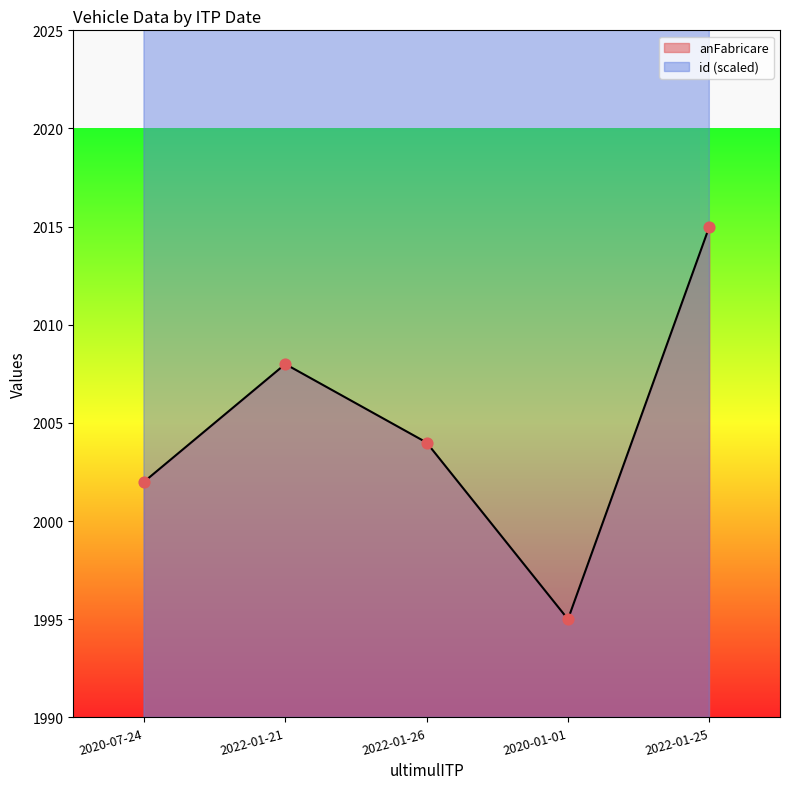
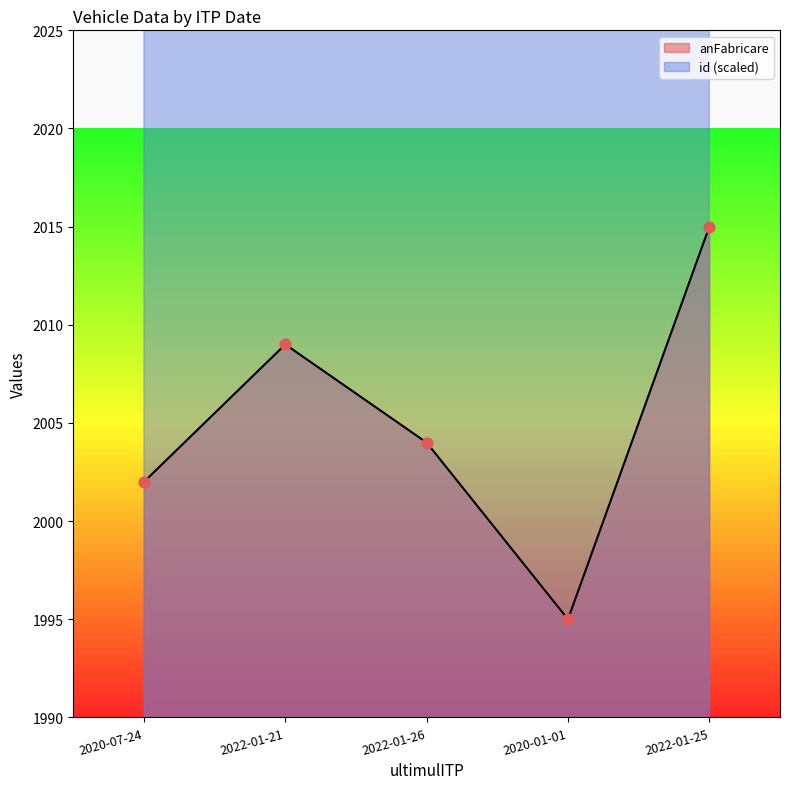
anFabricare, 2022-01-21: 2008 -> 2009
